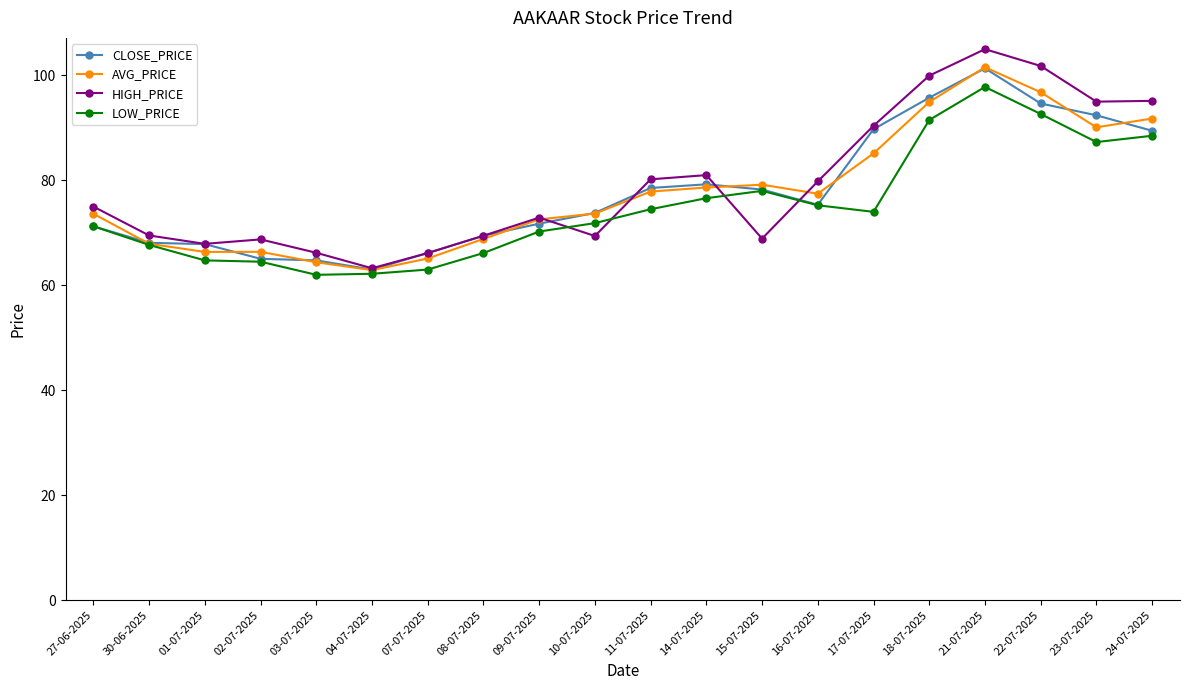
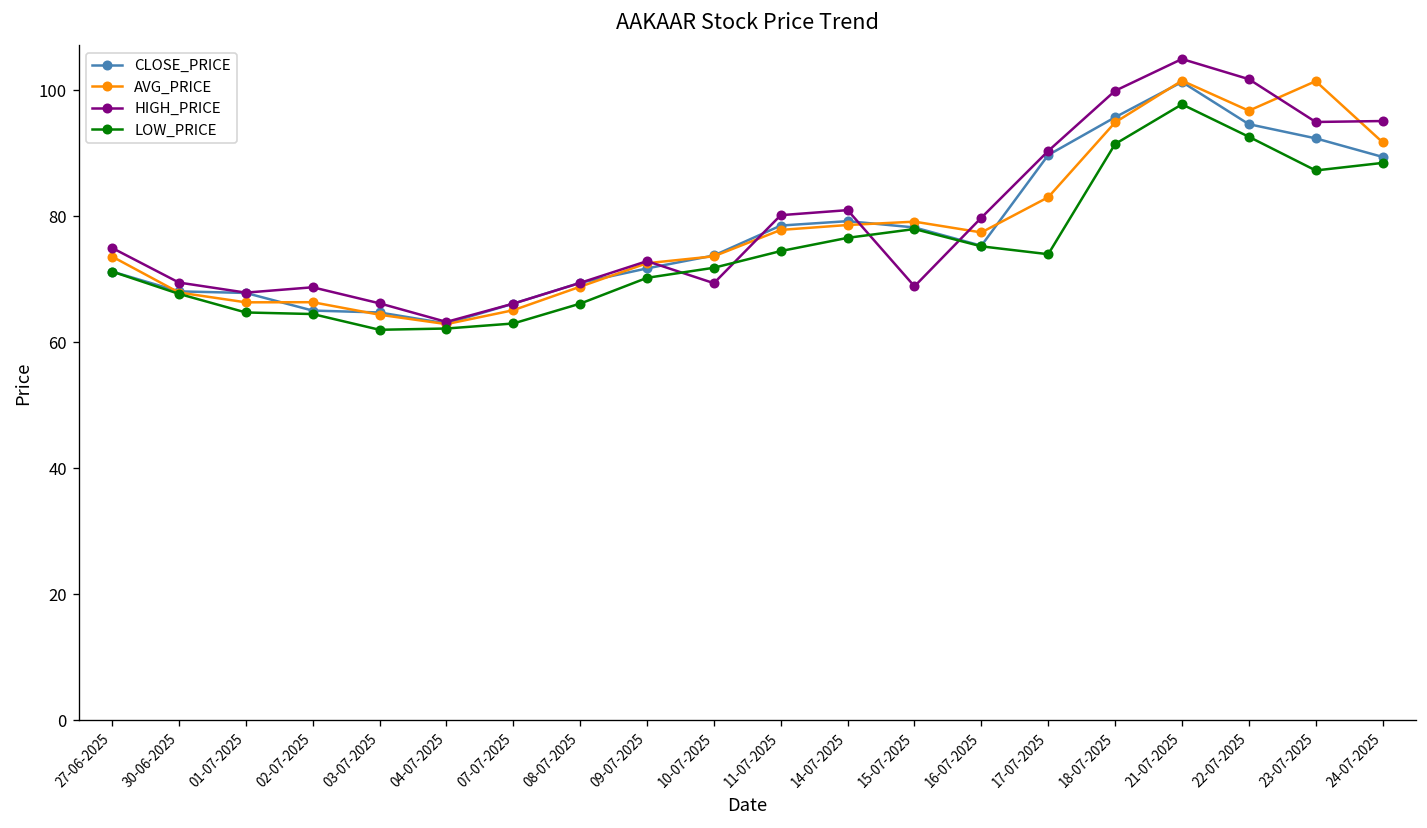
AVG_PRICE, 17-07-2025: 85 -> 83
AVG_PRICE, 23-07-2025: 90 -> 101
